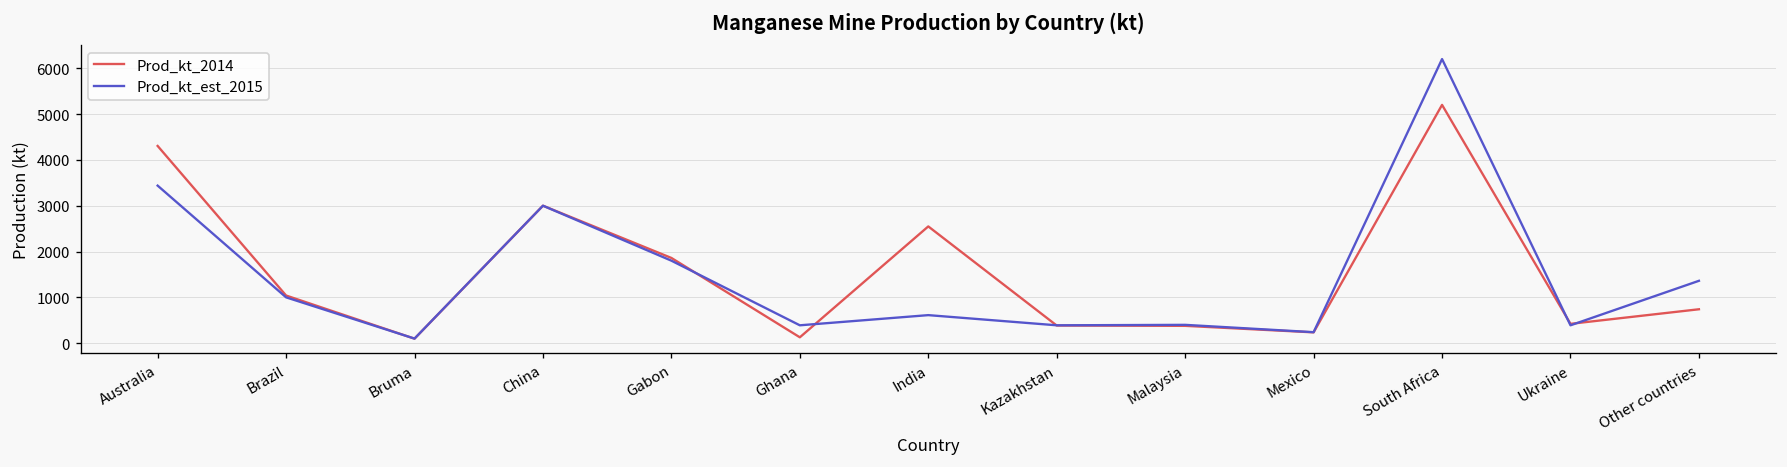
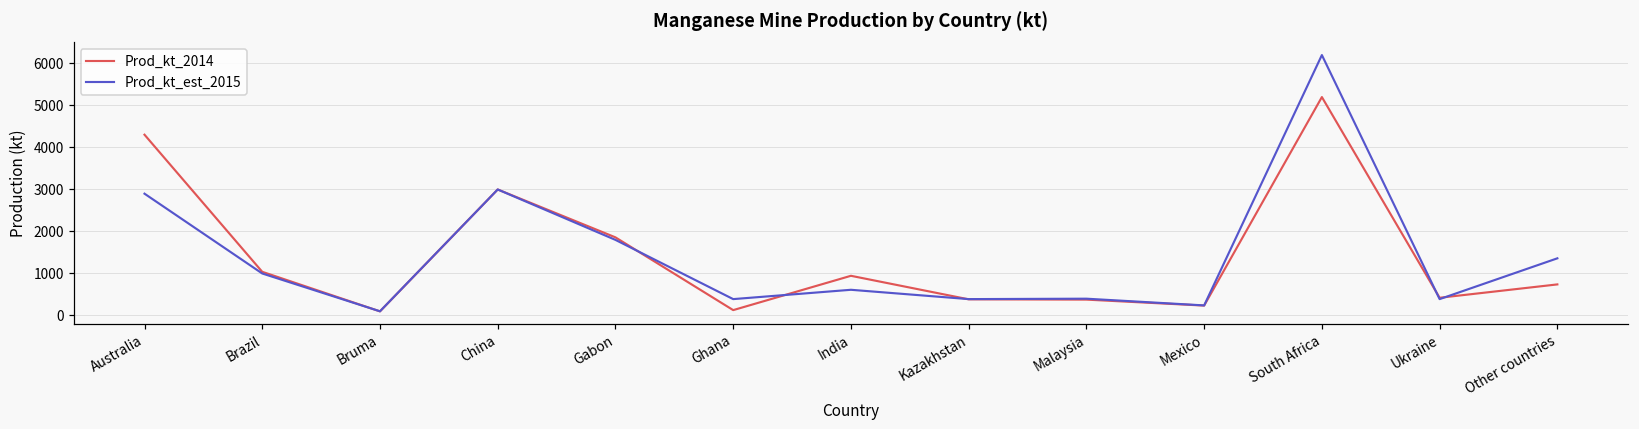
Prod_kt_est_2015, Australia: 3400 -> 2900
Prod_kt_2014, India: 2500 -> 900
